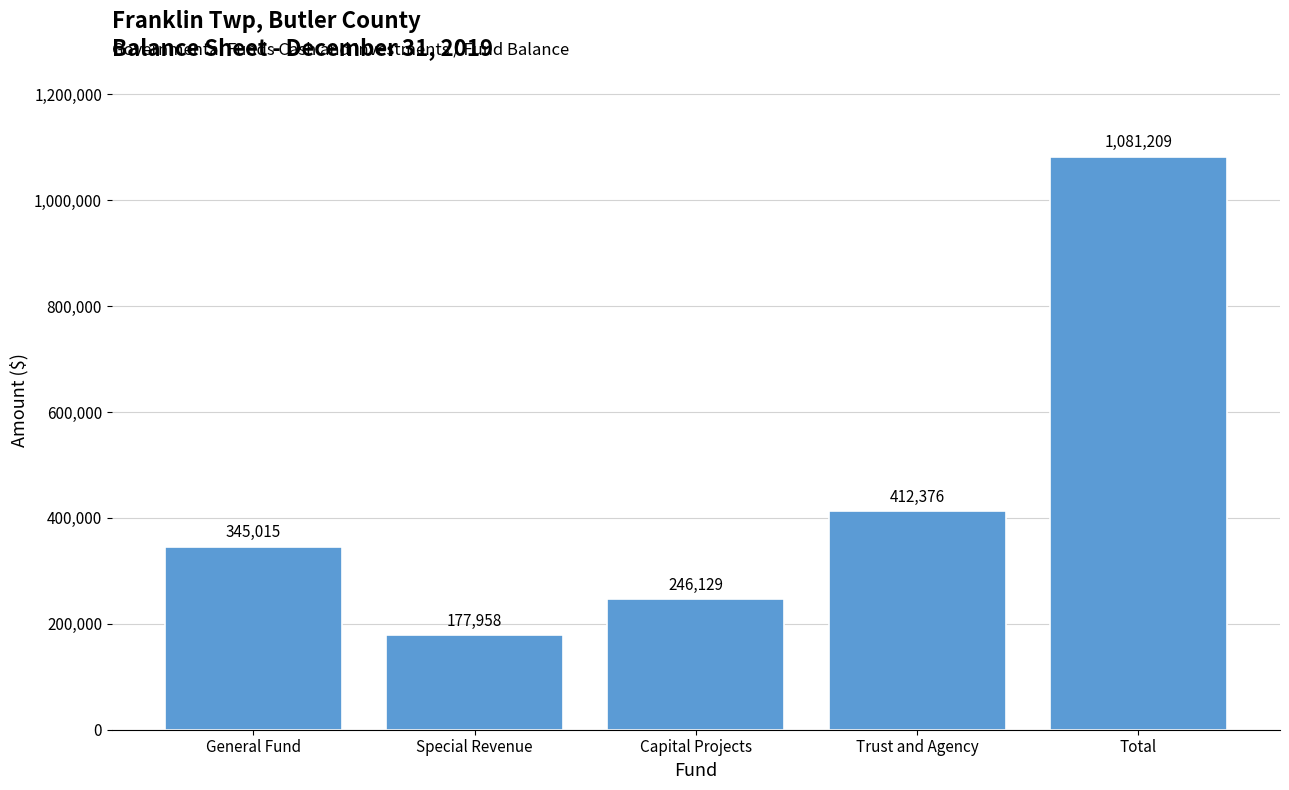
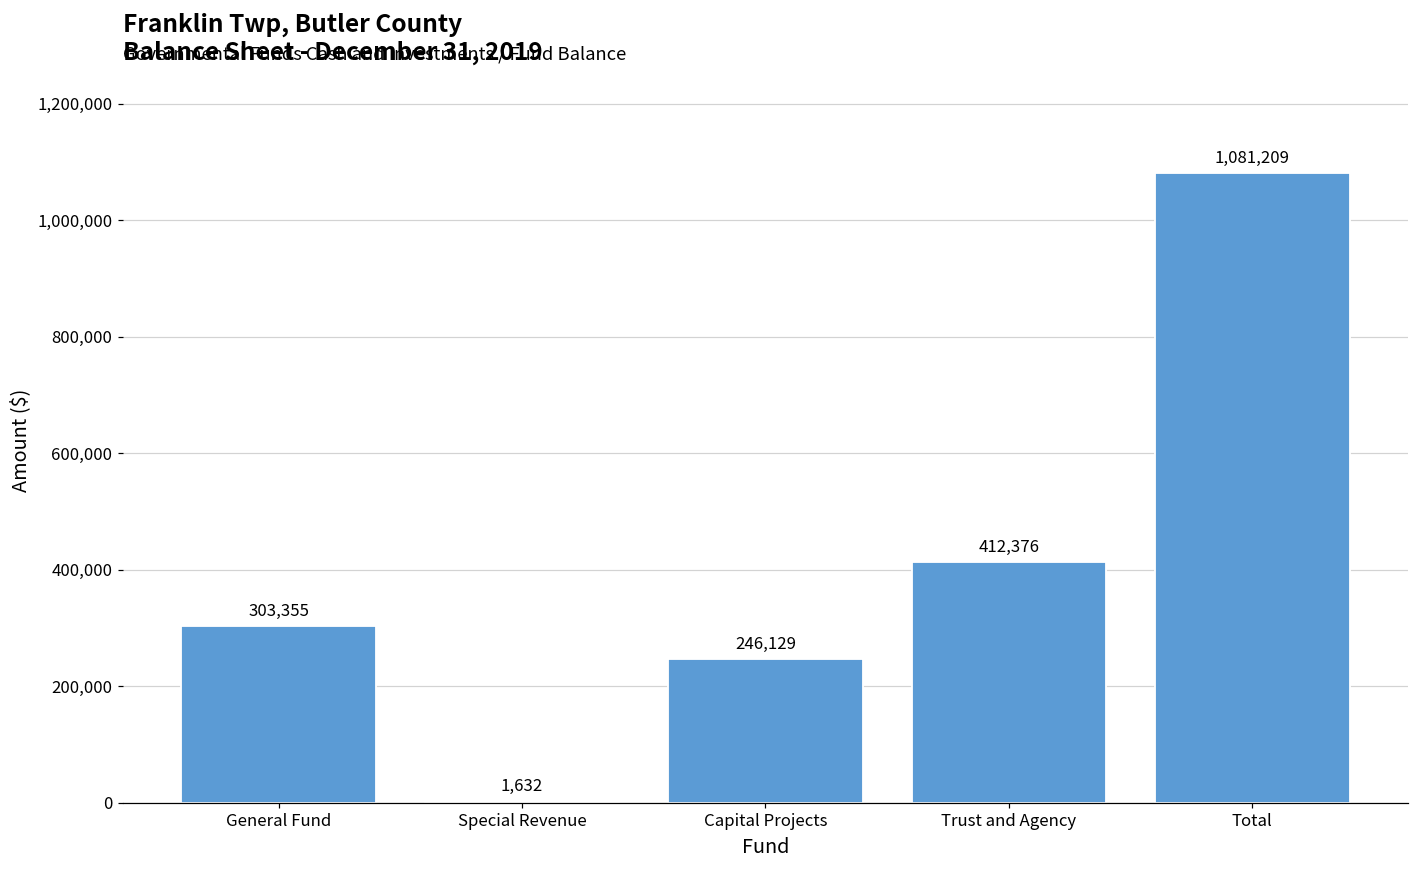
General Fund: 345,015 -> 303,355
Special Revenue: 177,958 -> 1,632
